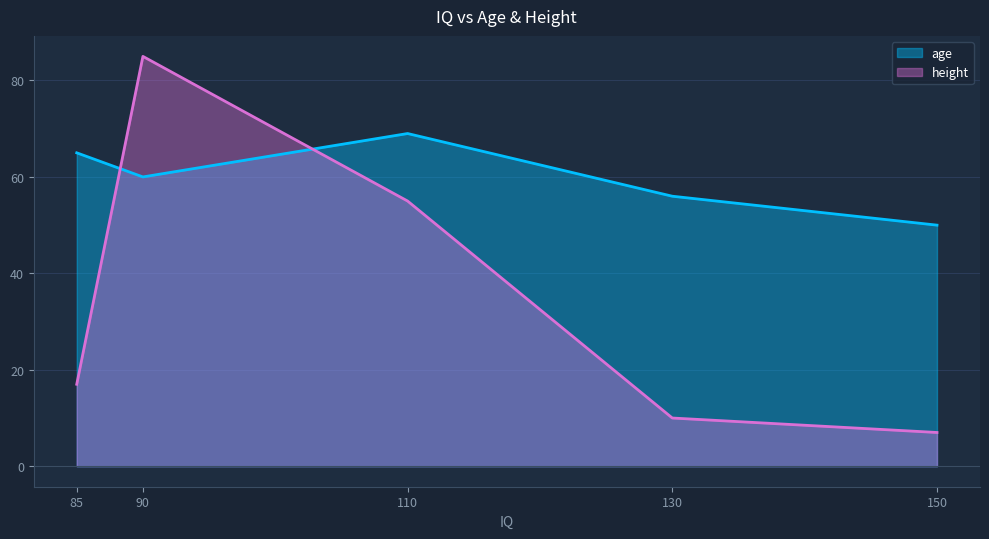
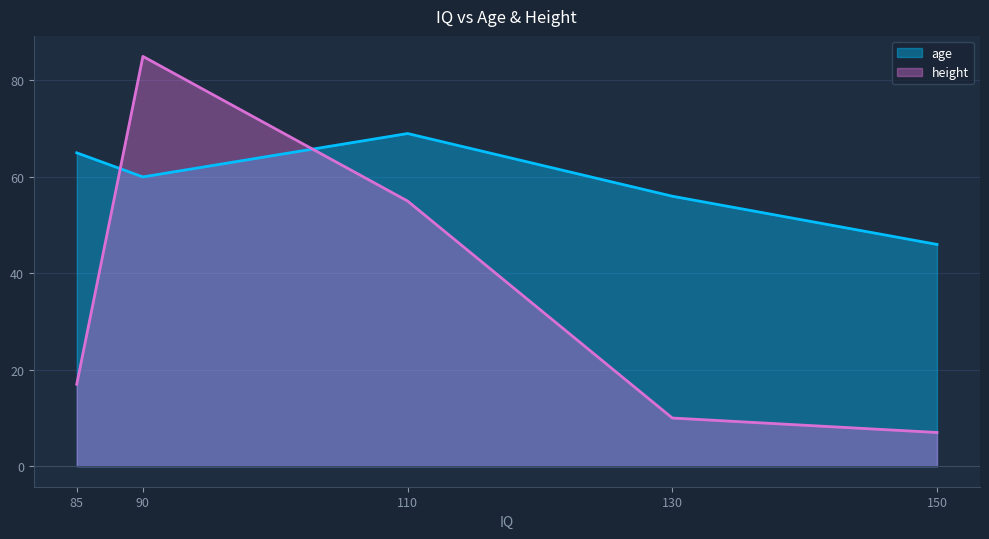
age, 150: 50 -> 46
